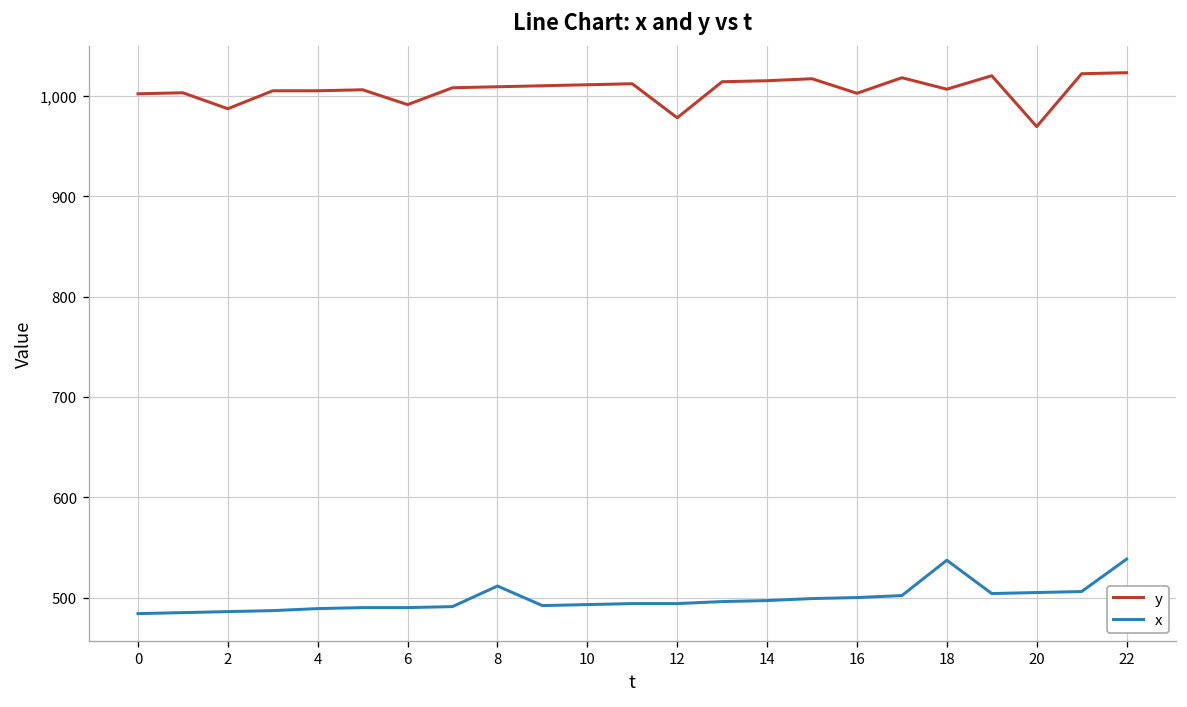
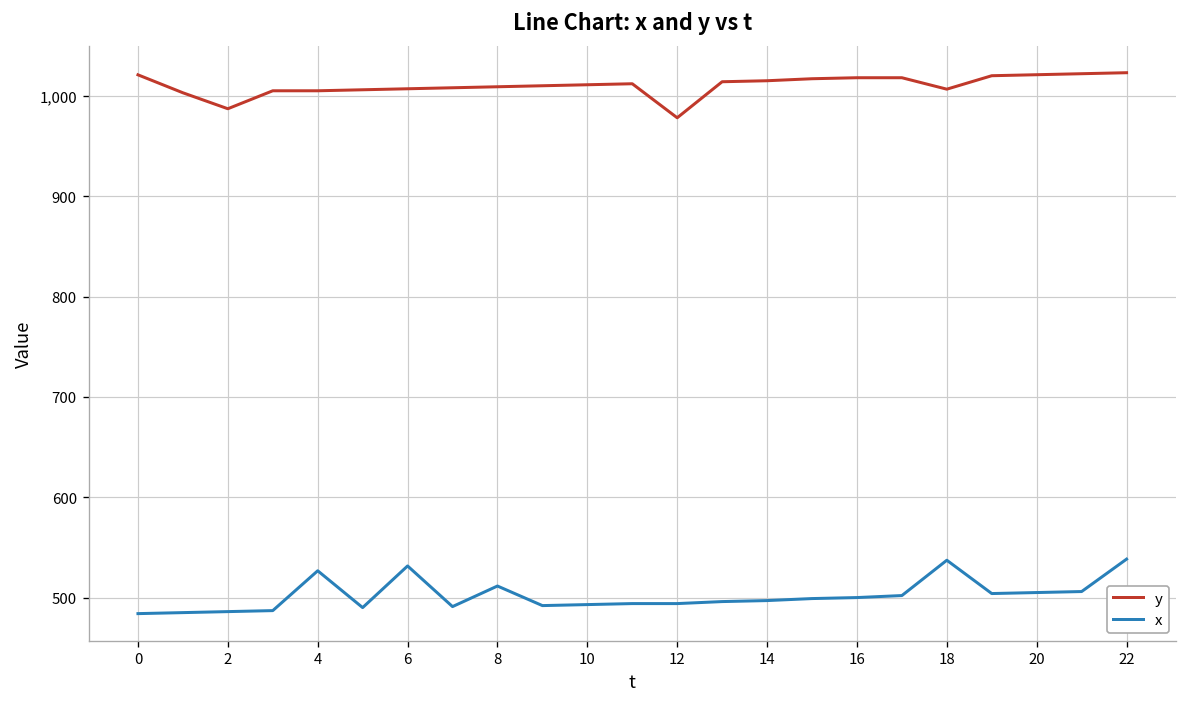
y, 0: 1,000 -> 1,020
x, 4: 490 -> 530
y, 6: 990 -> 1,010
x, 6: 490 -> 530
y, 16: 1,000 -> 1,020
y, 20: 970 -> 1,020
